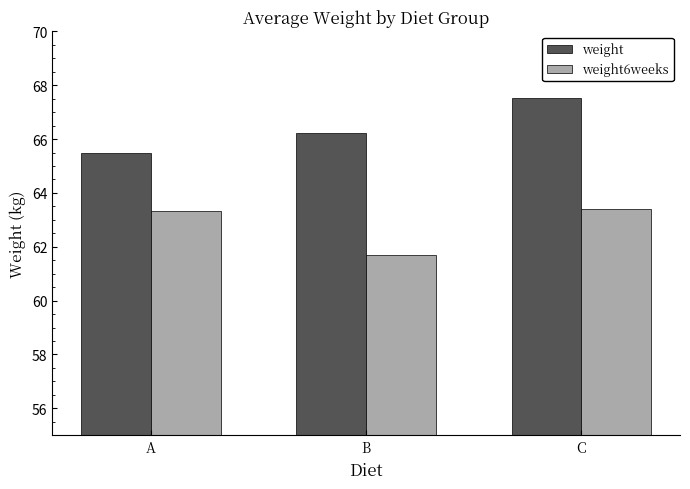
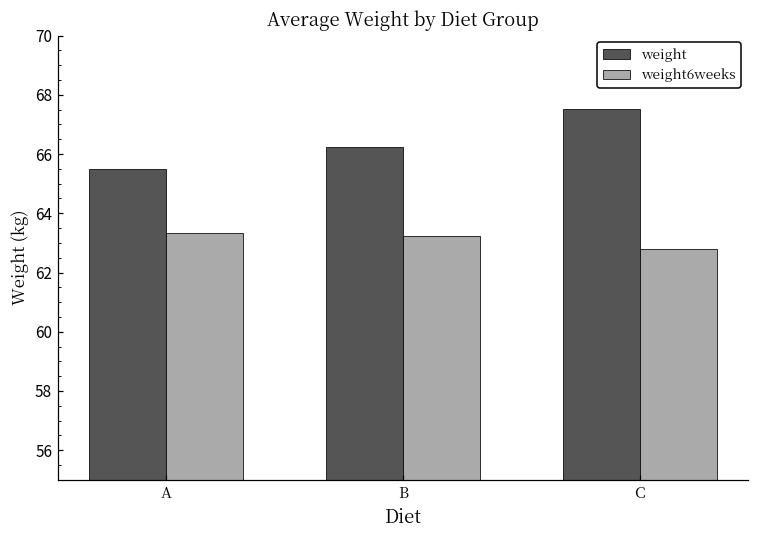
weight6weeks, B: 61.7 -> 63.2
weight6weeks, C: 63.4 -> 62.8
